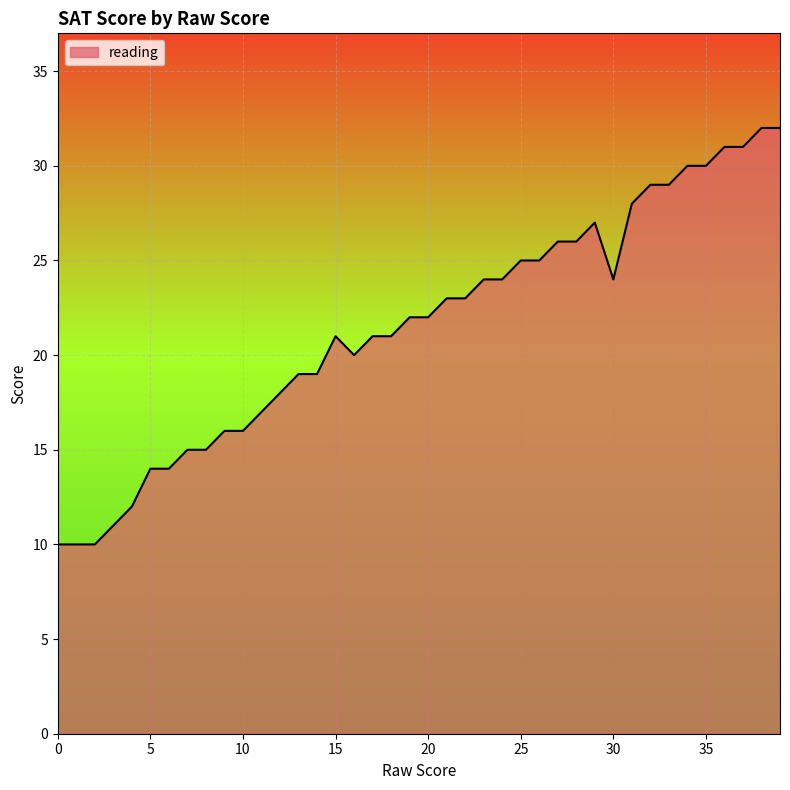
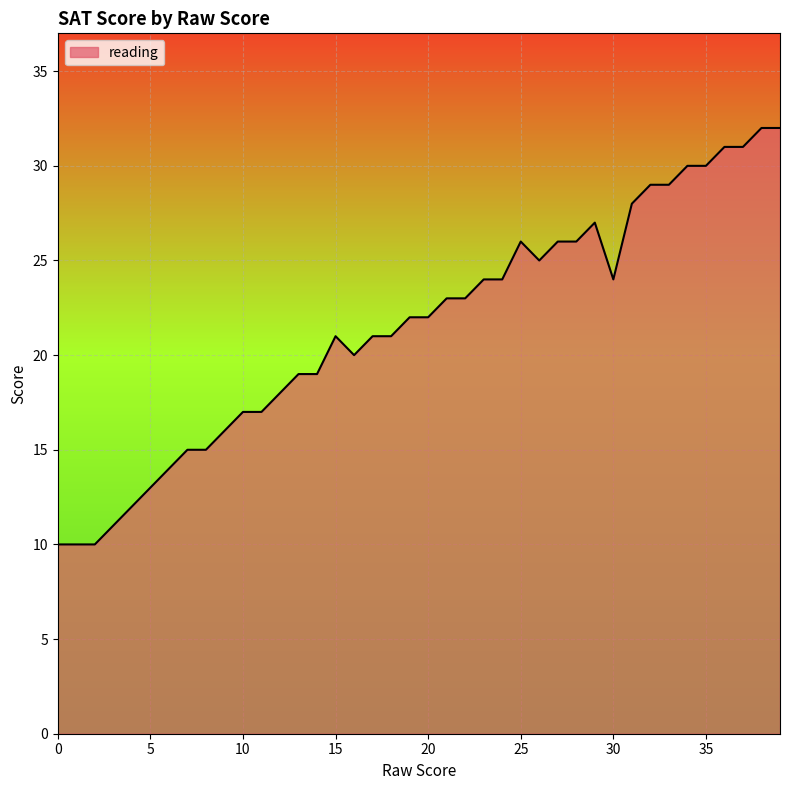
5: 14 -> 13
10: 16 -> 17
25: 25 -> 26
